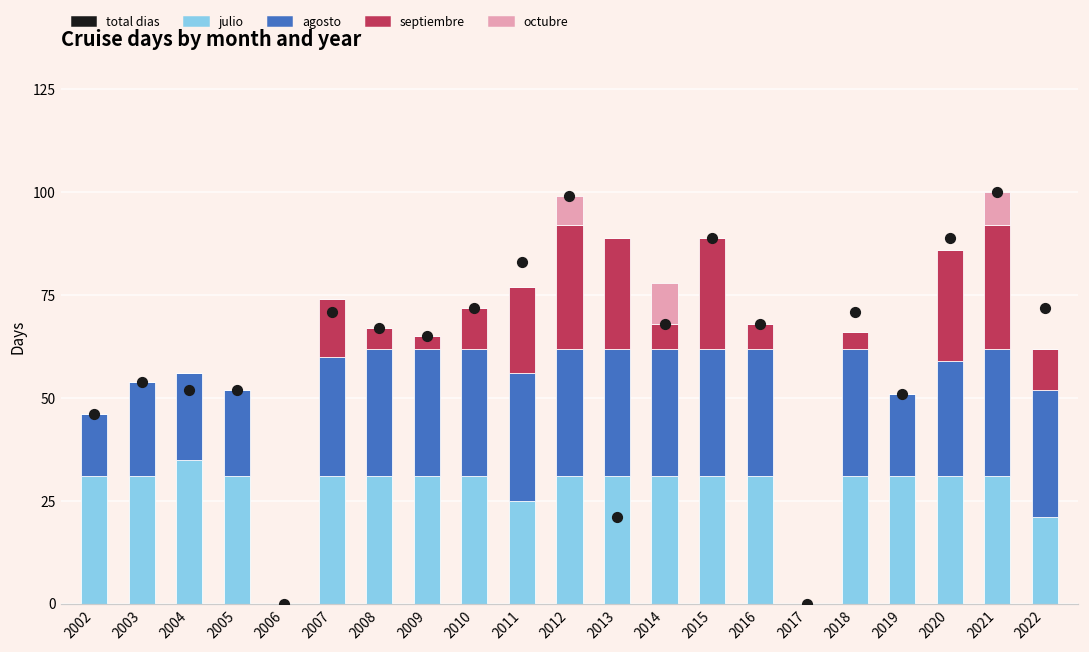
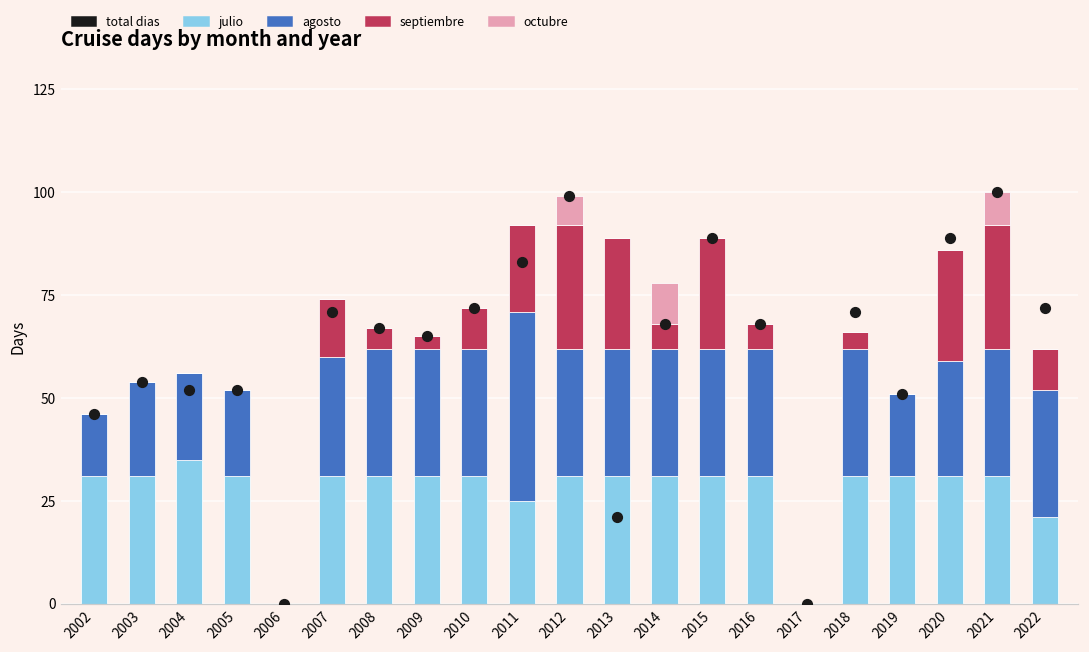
agosto, 2011: 31 -> 46
